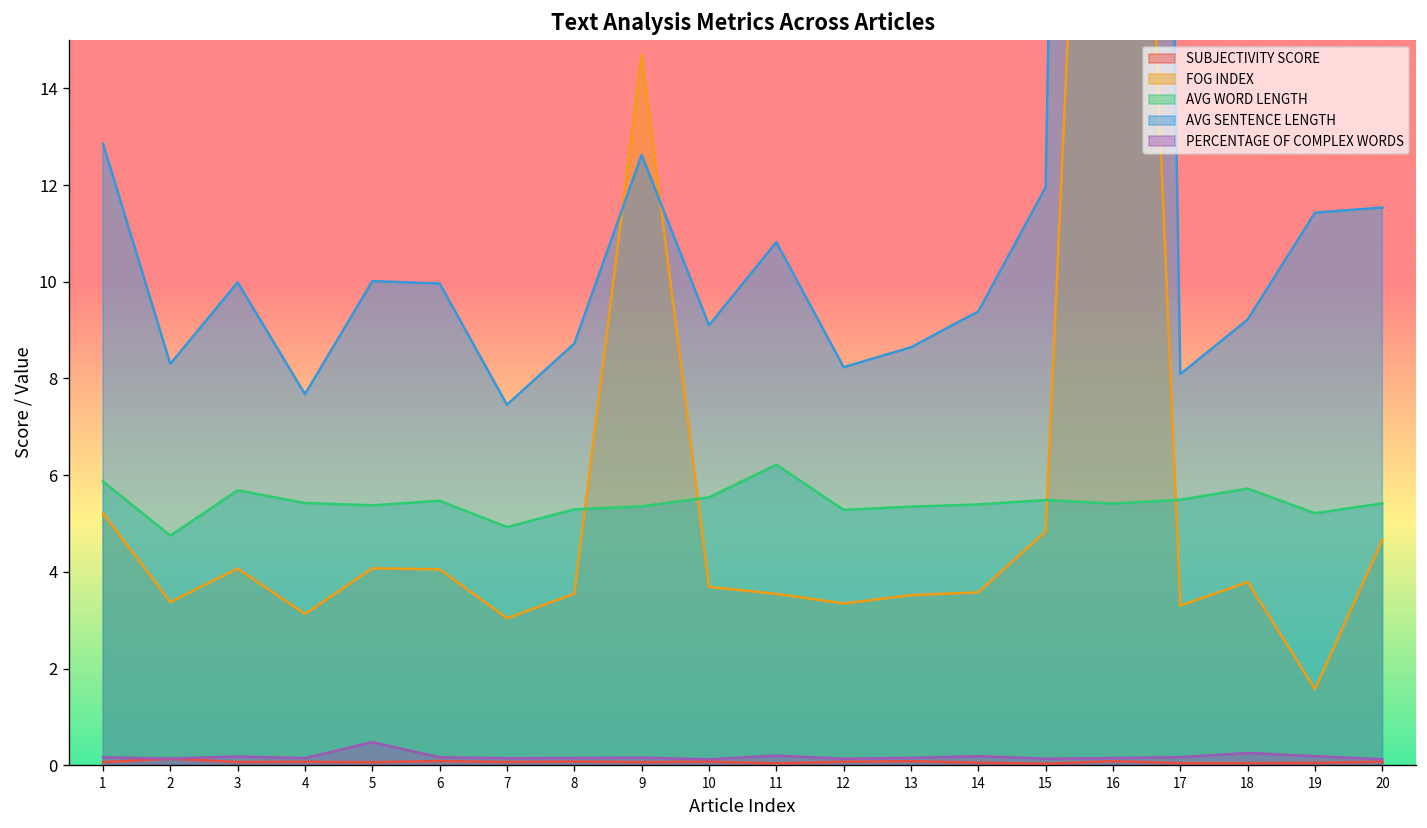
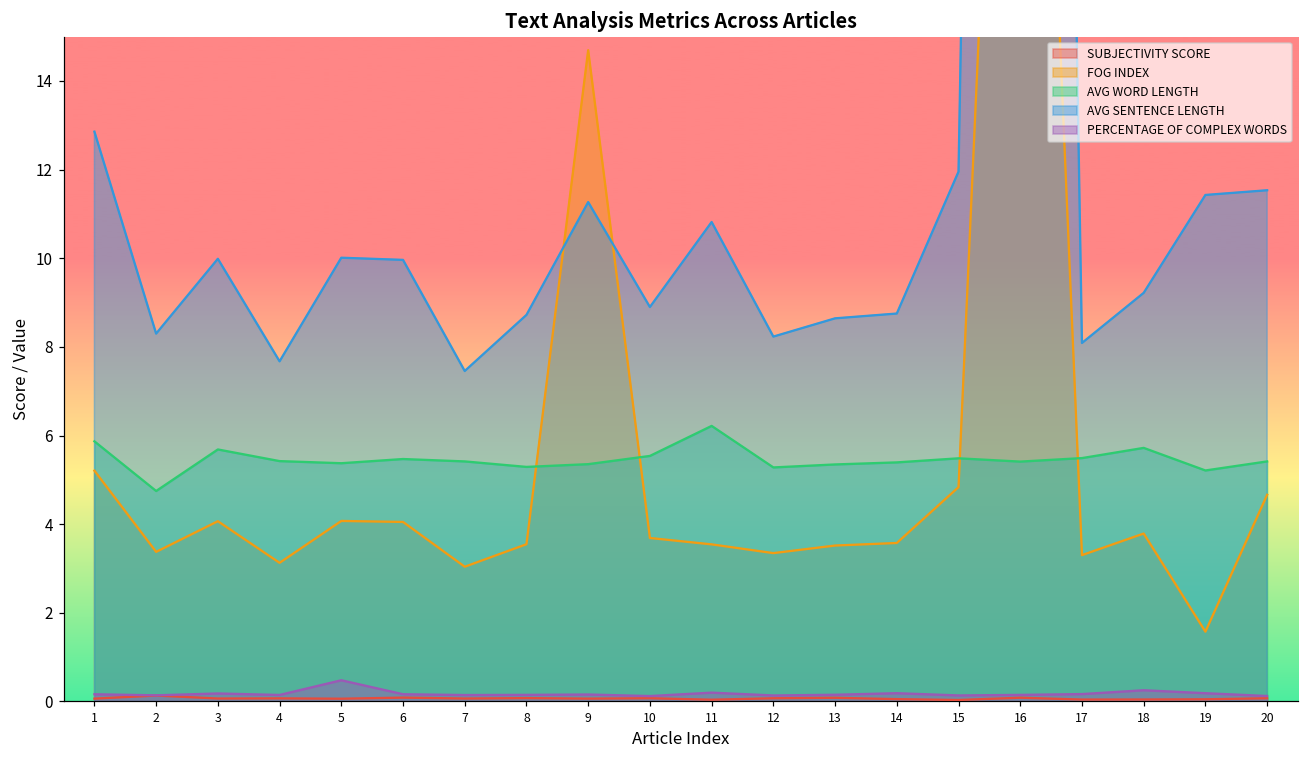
AVG WORD LENGTH, 7: 4.9 -> 5.4
AVG SENTENCE LENGTH, 9: 12.6 -> 11.3
AVG SENTENCE LENGTH, 10: 9.1 -> 8.9
AVG SENTENCE LENGTH, 14: 9.4 -> 8.8
